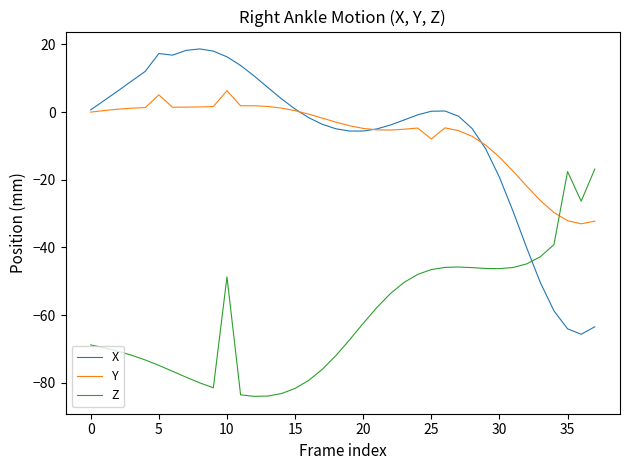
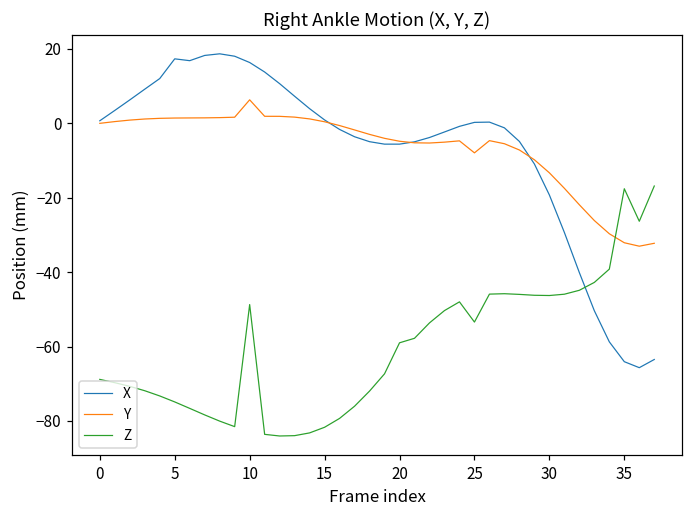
Y, 5: 5 -> 1
Z, 20: -62 -> -59
Z, 25: -47 -> -53
